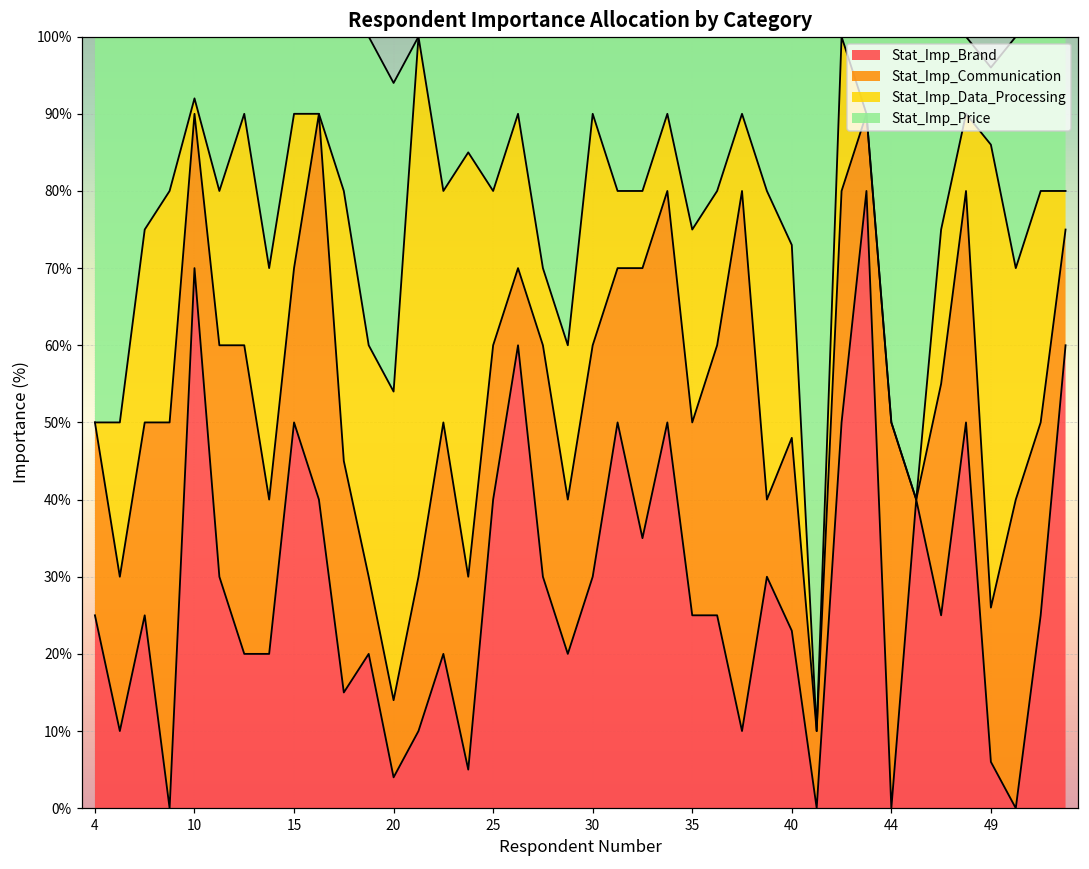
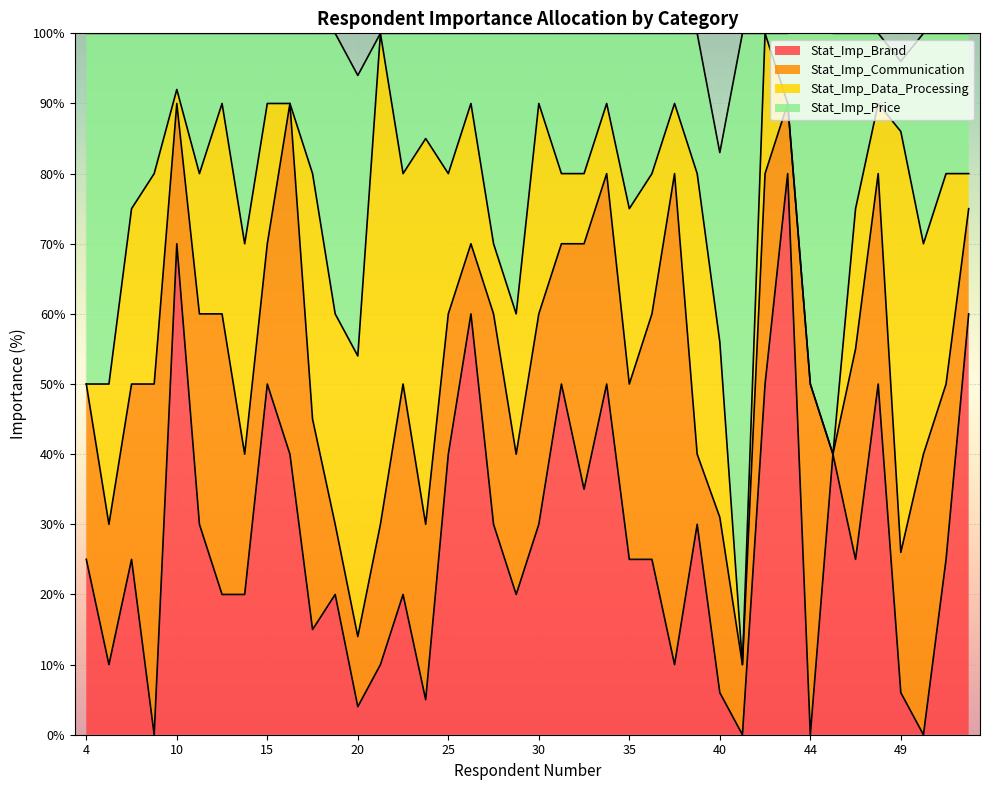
Stat_Imp_Brand, 40: 23% -> 6%
